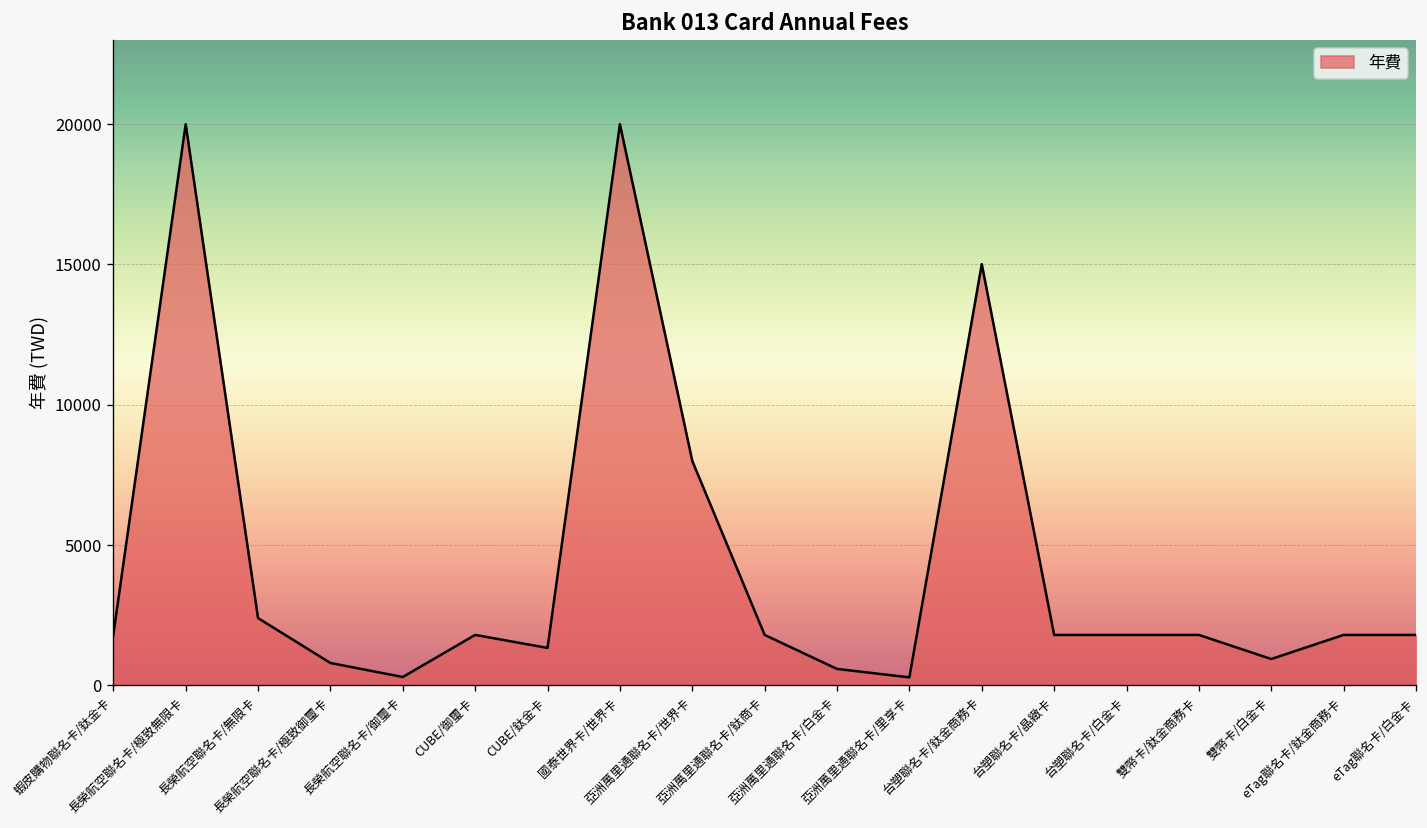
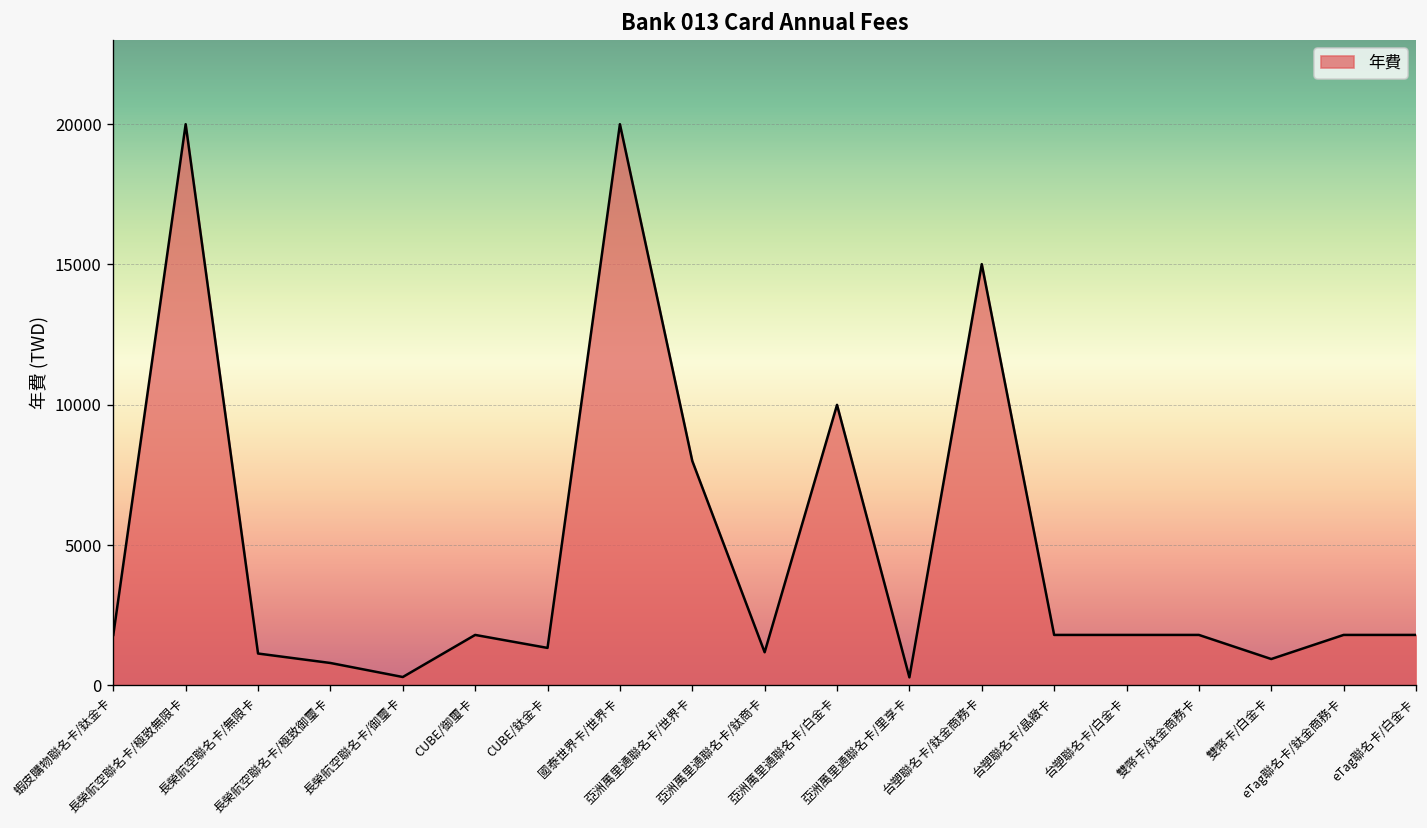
長榮航空聯名卡/無限卡: 2400 -> 1100
亞洲萬里通聯名卡/鈦商卡: 1800 -> 1200
亞洲萬里通聯名卡/白金卡: 600 -> 10000
